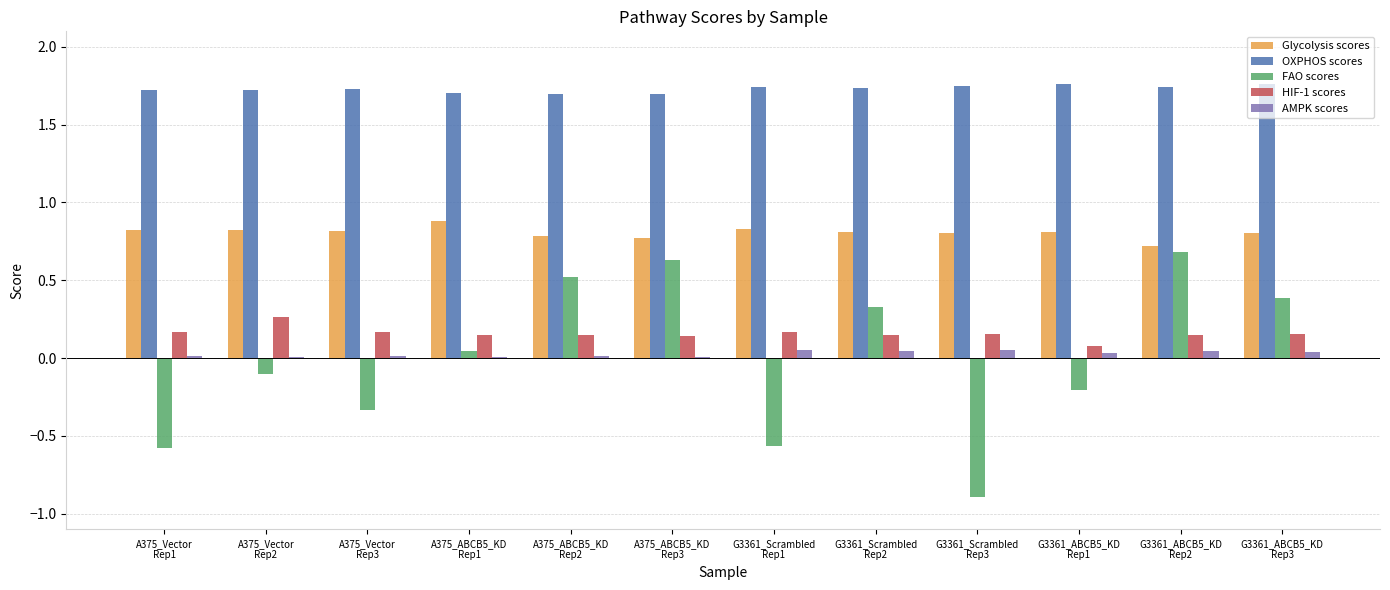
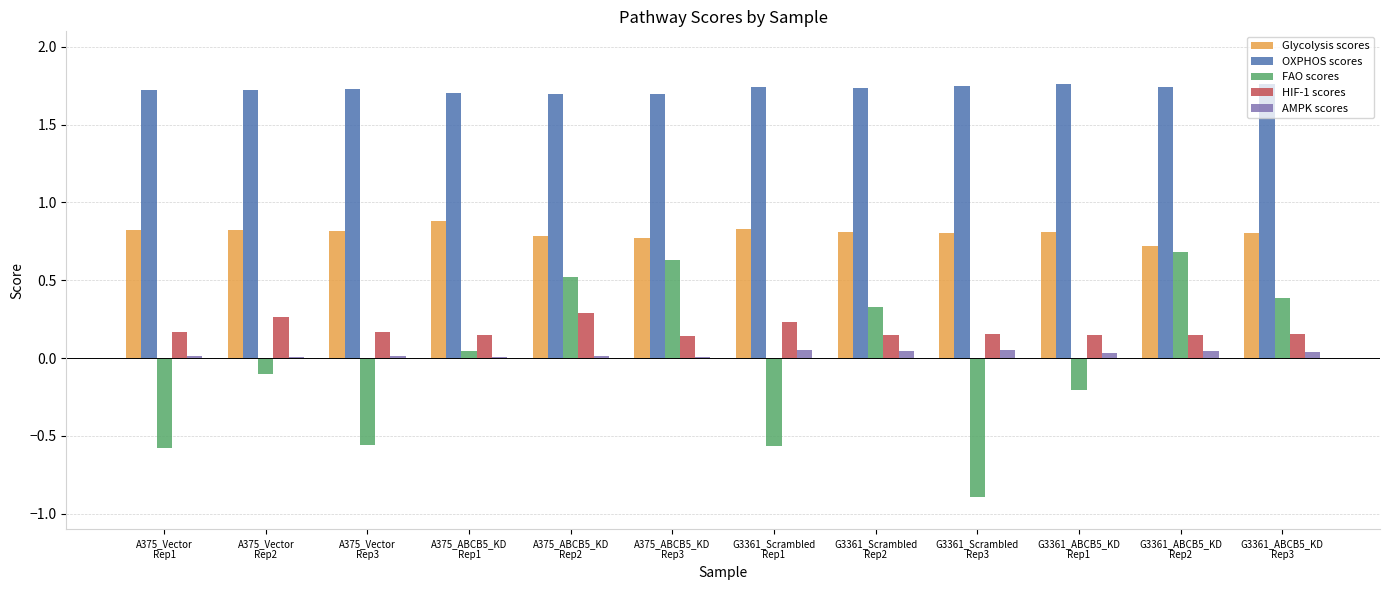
FAO scores, A375_Vector Rep3: -0.33 -> -0.56
HIF-1 scores, A375_ABCB5_KD Rep2: 0.15 -> 0.29
HIF-1 scores, G3361_Scrambled Rep1: 0.17 -> 0.23
HIF-1 scores, G3361_ABCB5_KD Rep1: 0.08 -> 0.15
